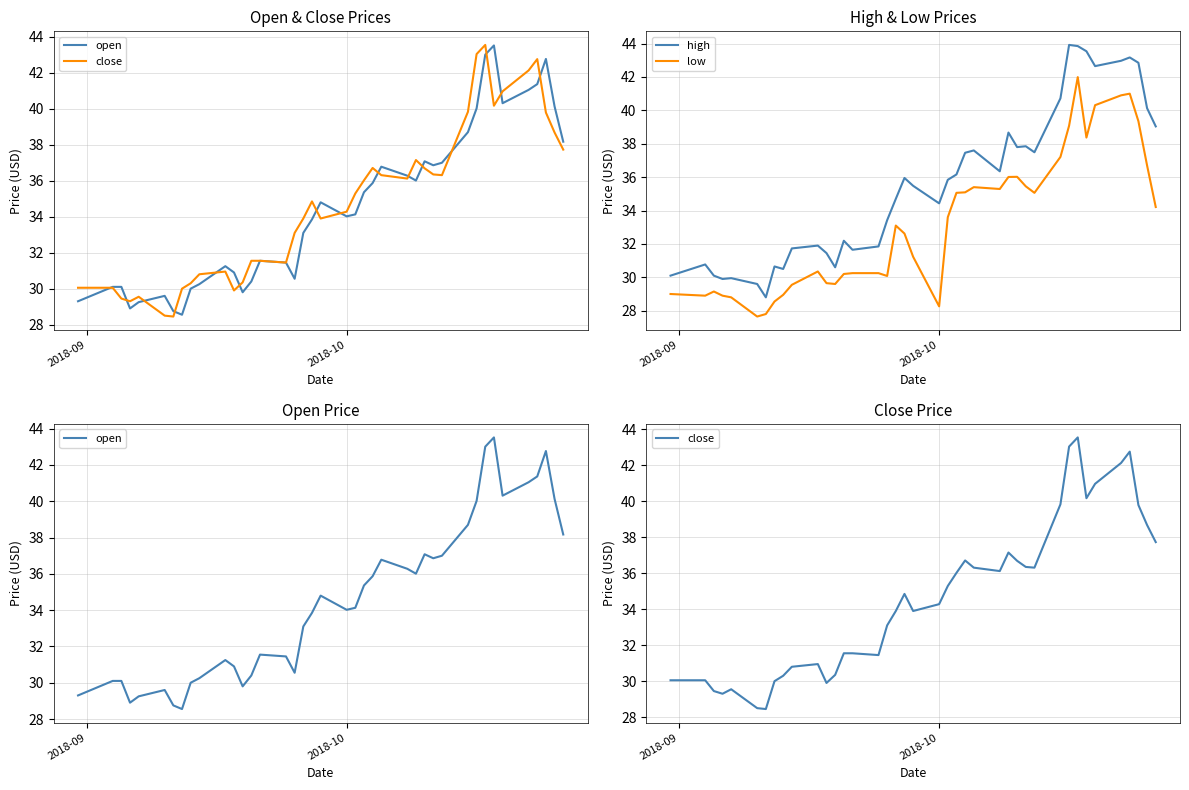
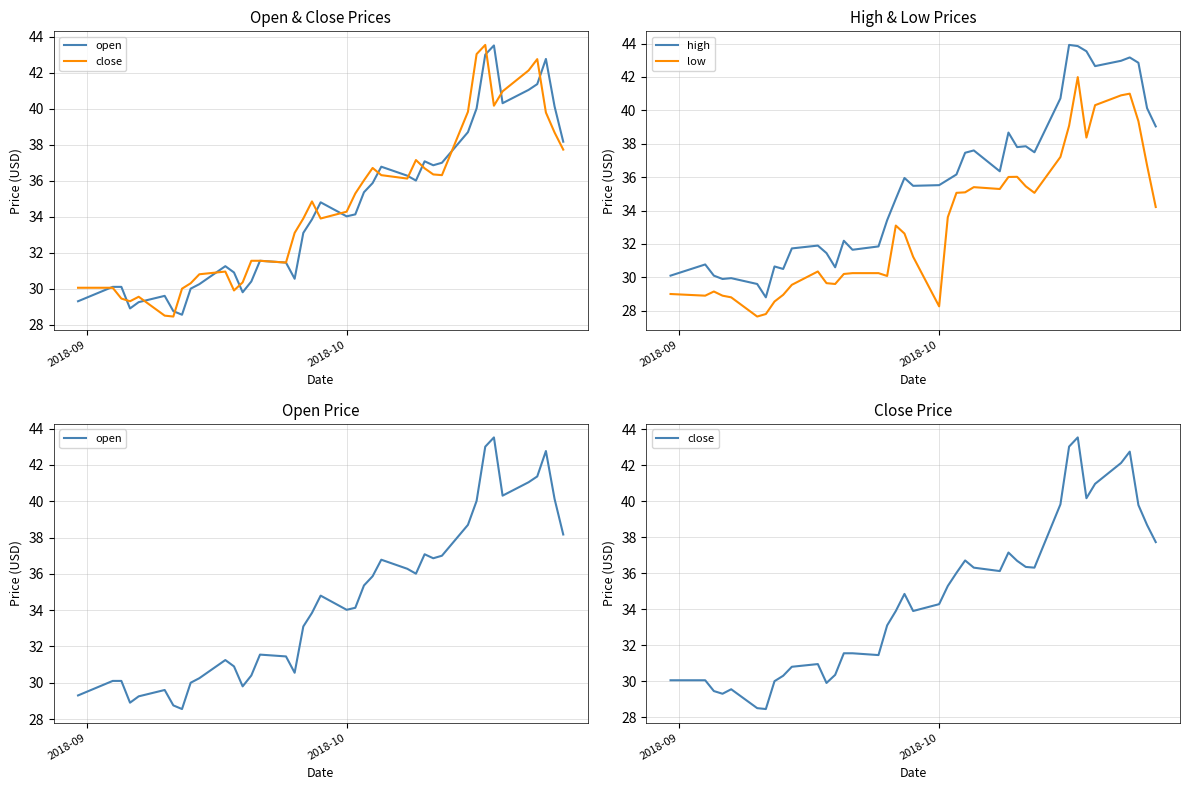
High & Low Prices, high, 2018-10: 34.4 -> 35.5
